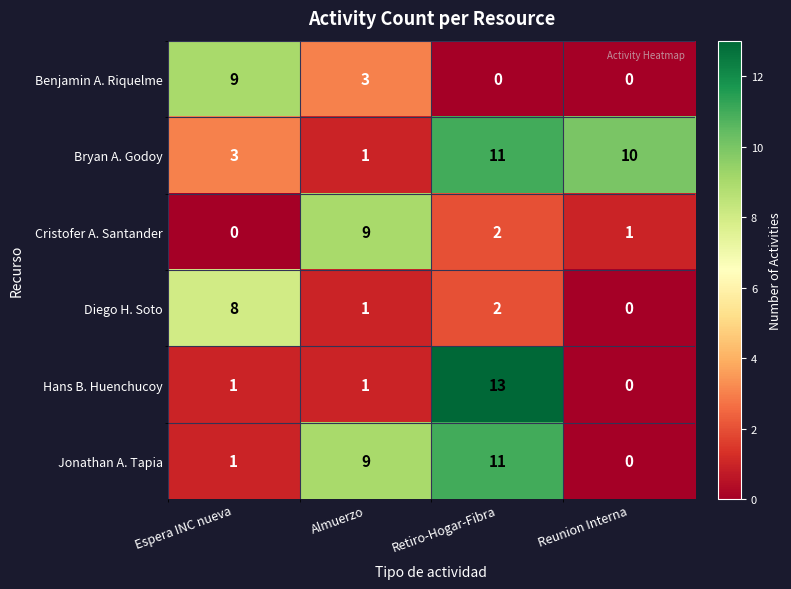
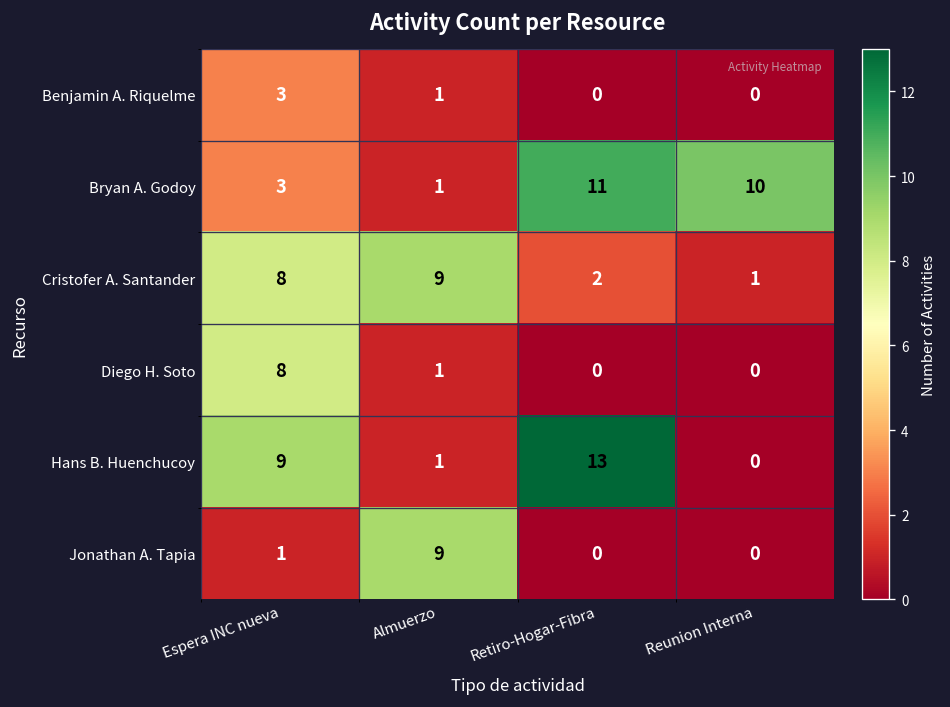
Benjamin A. Riquelme, Espera INC nueva: 9 -> 3
Benjamin A. Riquelme, Almuerzo: 3 -> 1
Cristofer A. Santander, Espera INC nueva: 0 -> 8
Diego H. Soto, Retiro-Hogar-Fibra: 2 -> 0
Hans B. Huenchucoy, Espera INC nueva: 1 -> 9
Jonathan A. Tapia, Retiro-Hogar-Fibra: 11 -> 0
